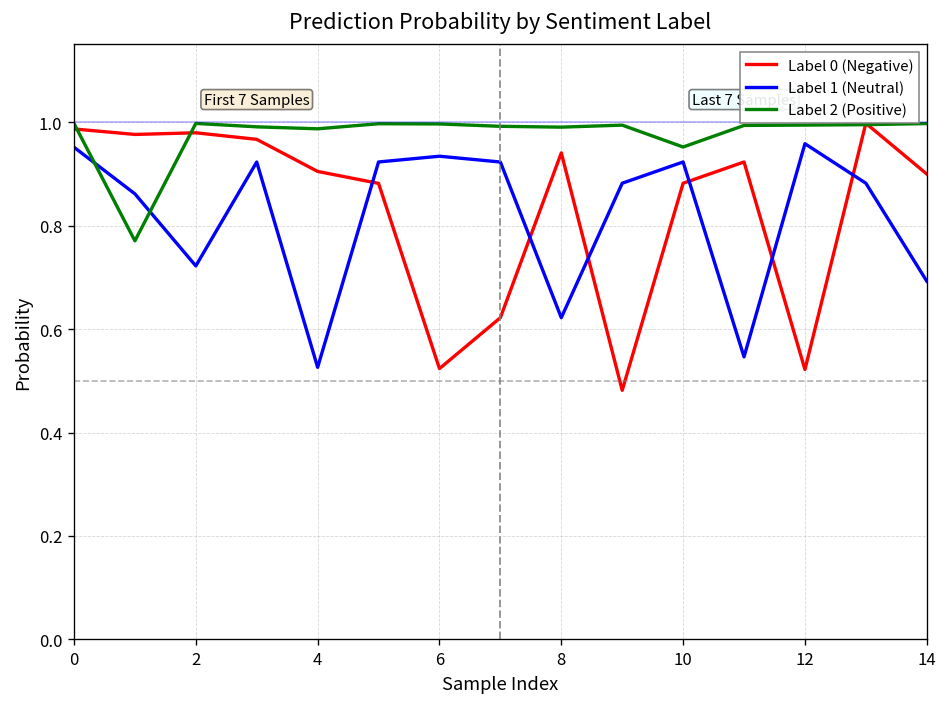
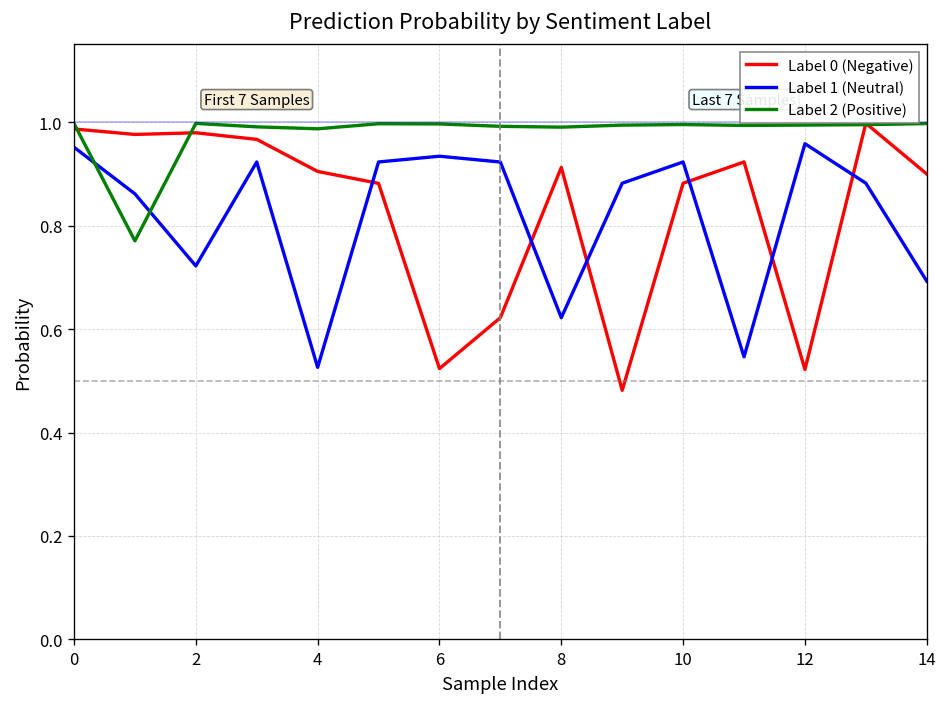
Label 0 (Negative), 8: 0.94 -> 0.91
Label 2 (Positive), 10: 0.95 -> 1.00
